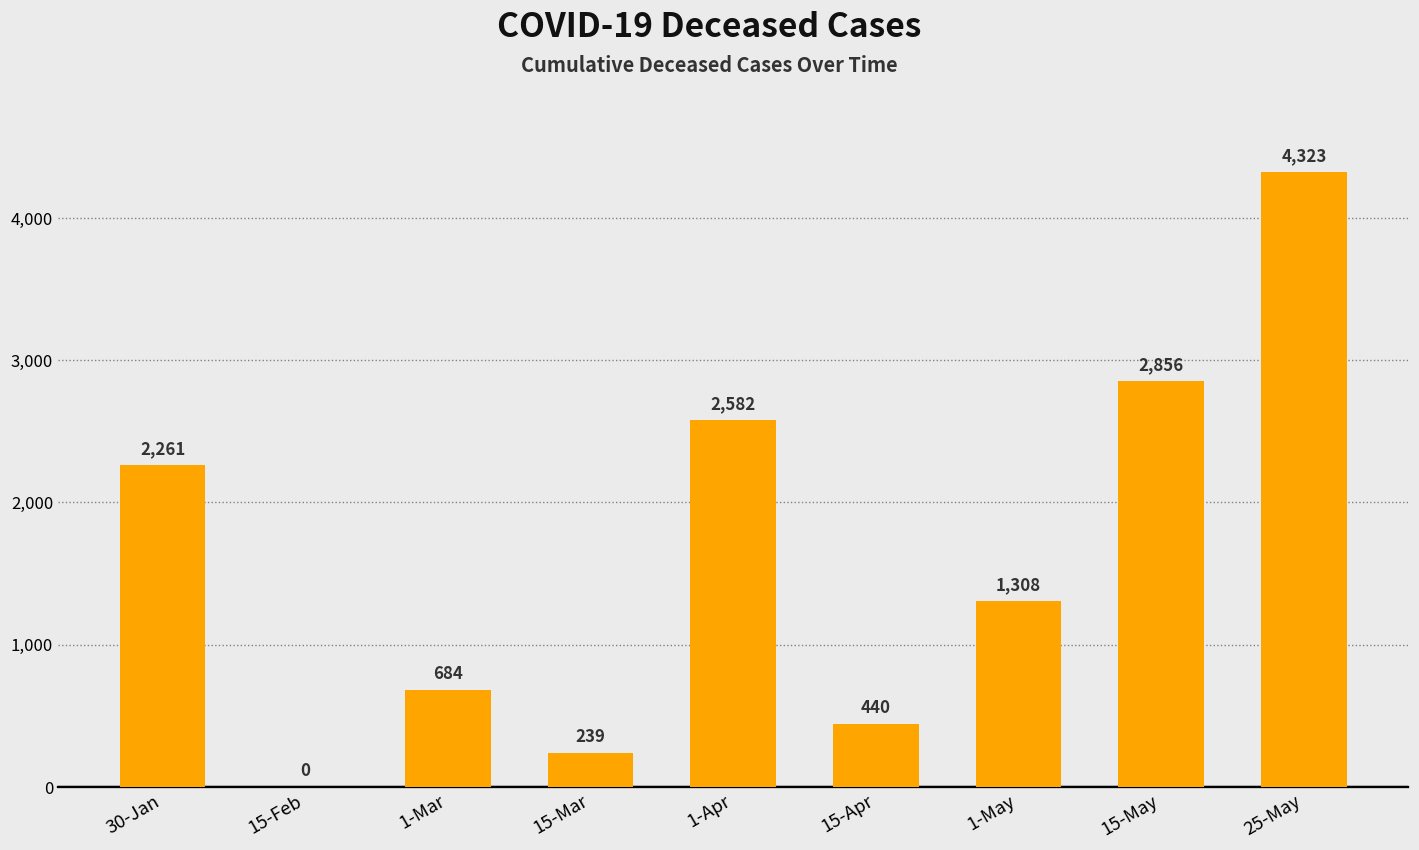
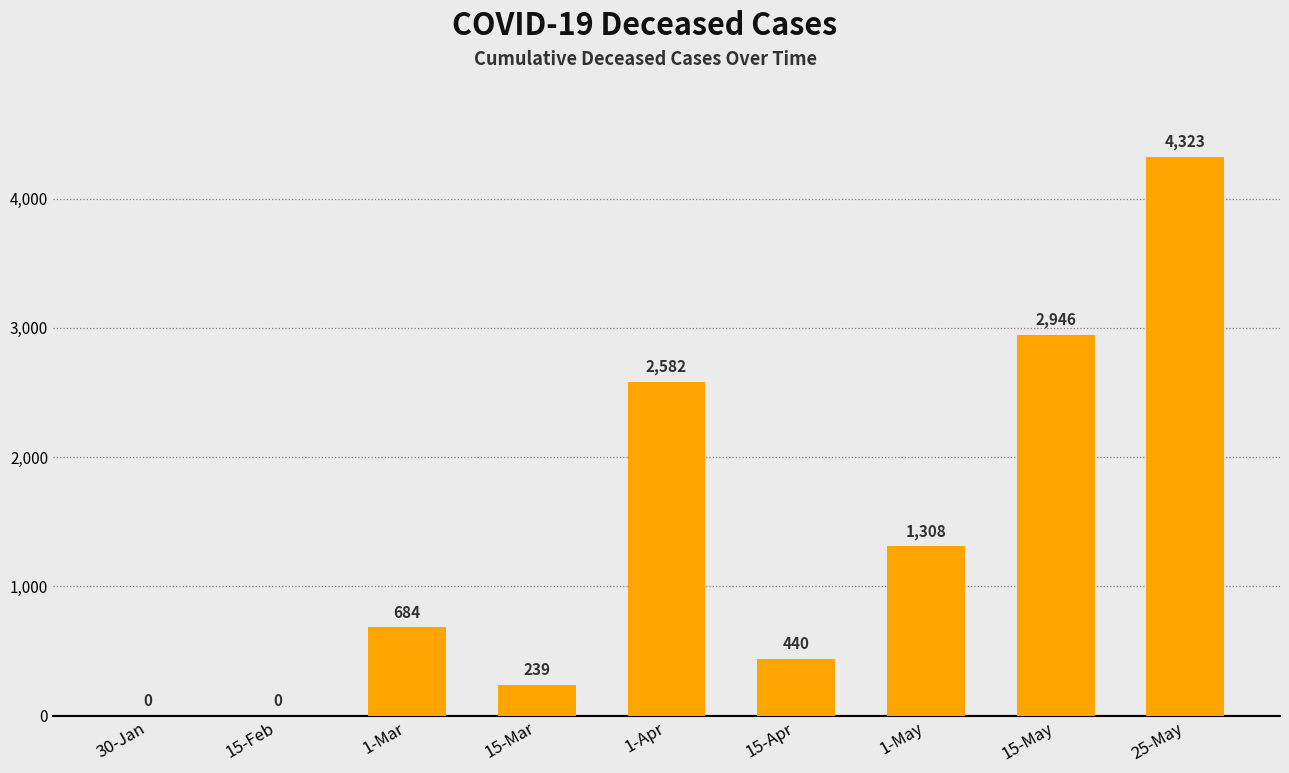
30-Jan: 2,261 -> 0
15-May: 2,856 -> 2,946
